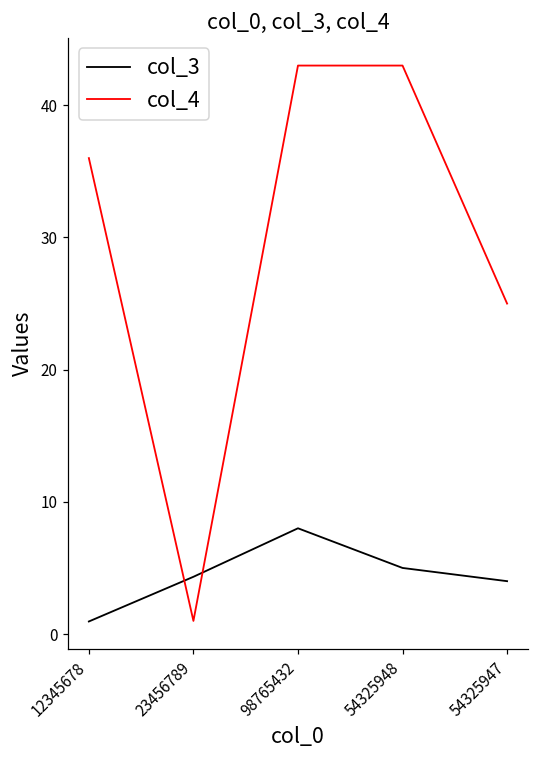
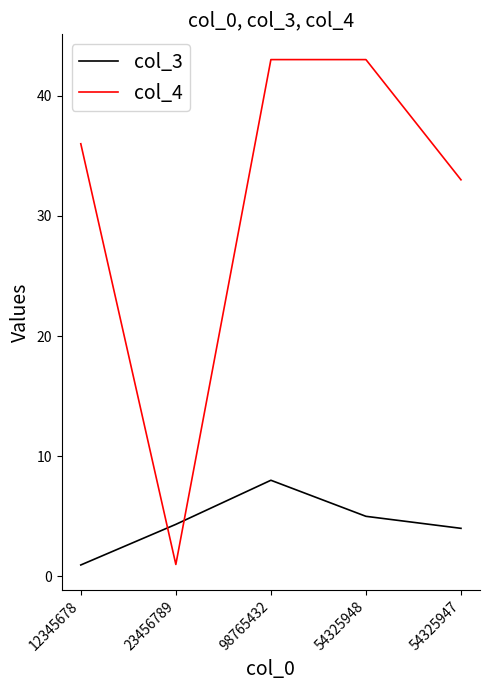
col_4, 54325947: 25 -> 33
